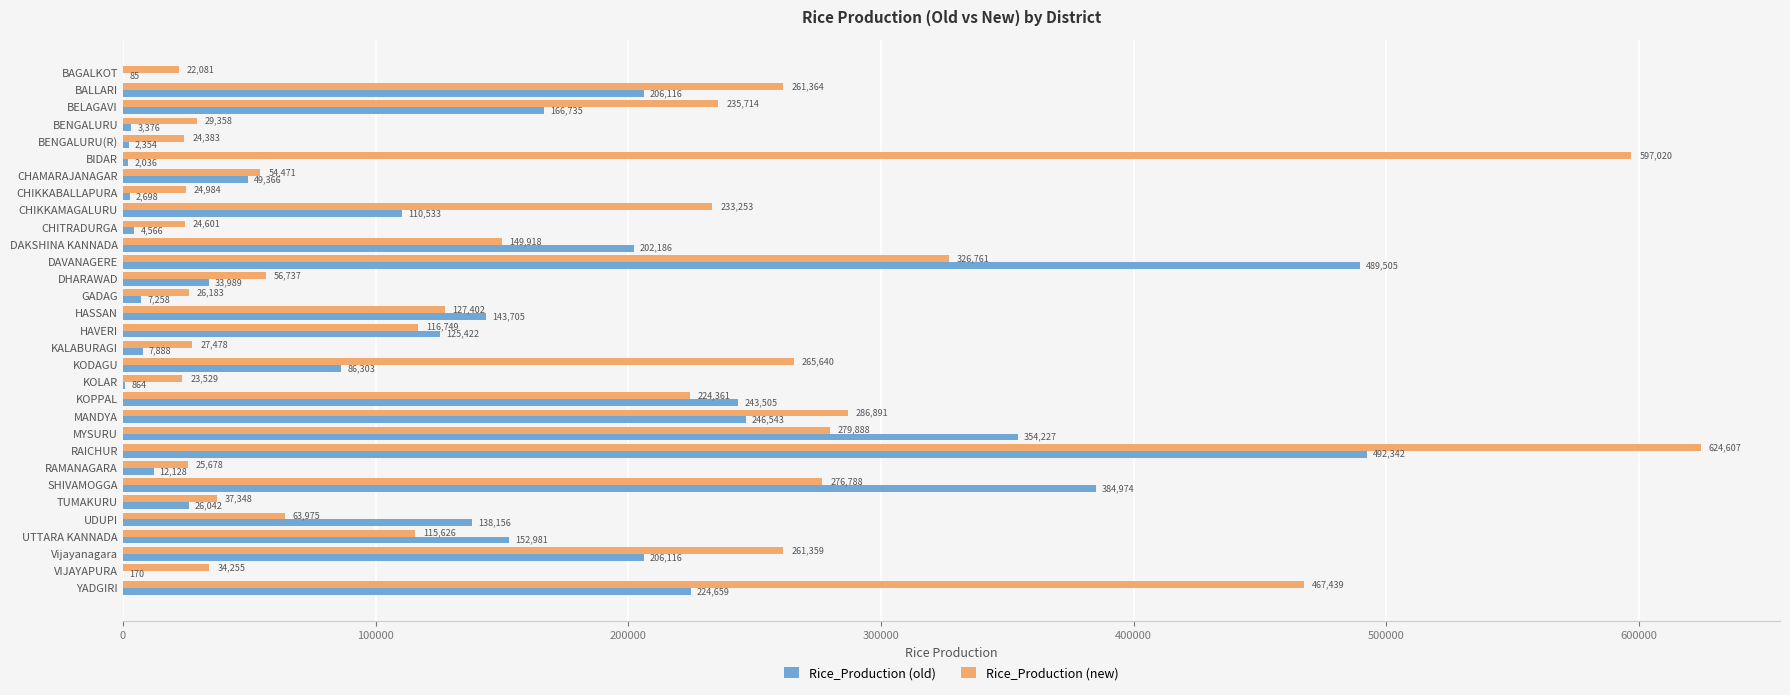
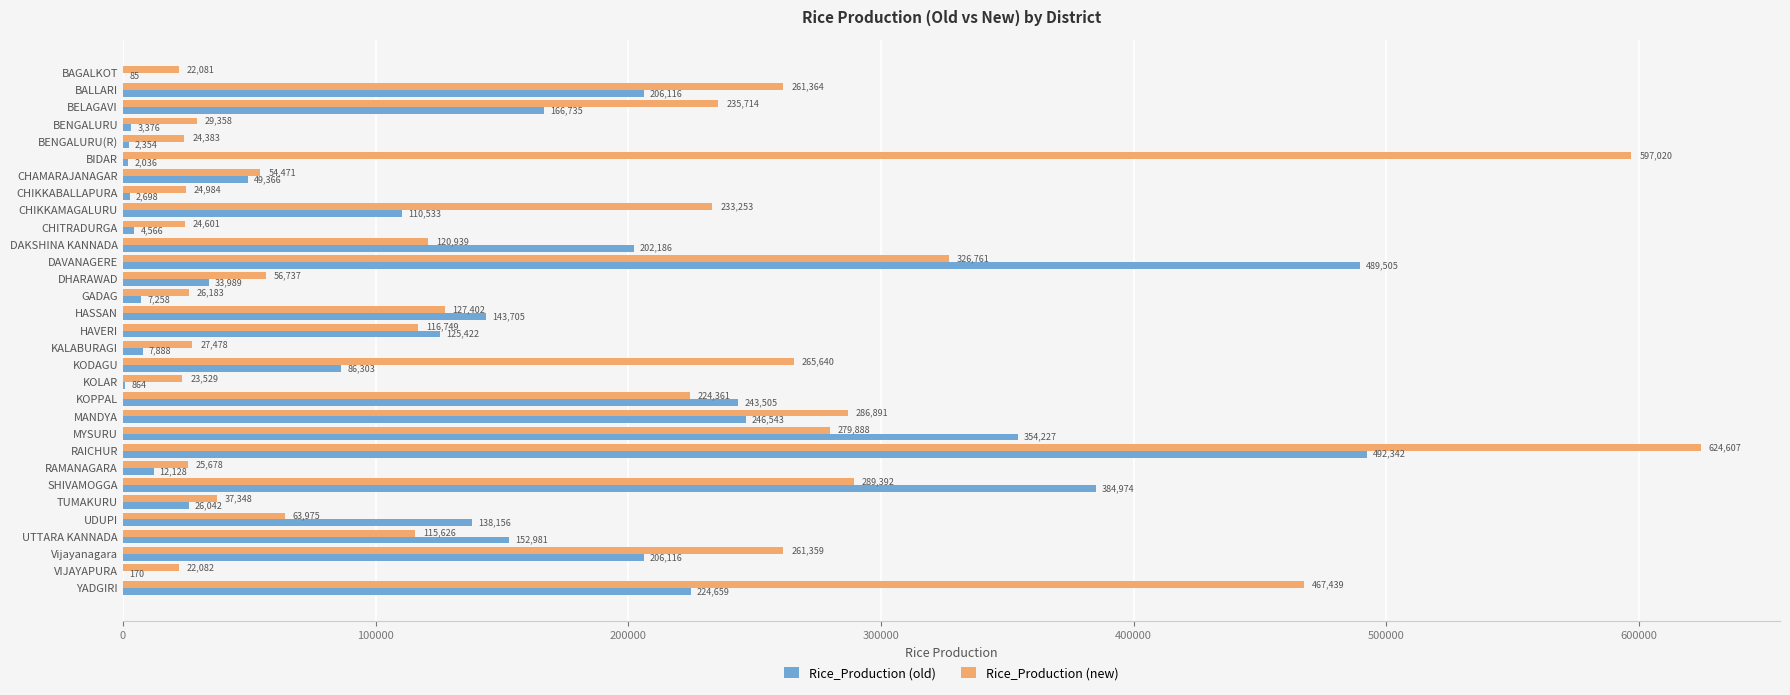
Rice_Production (new), DAKSHINA KANNADA: 149,918 -> 120,939
Rice_Production (new), SHIVAMOGGA: 276,788 -> 289,392
Rice_Production (new), VIJAYAPURA: 34,255 -> 22,082
